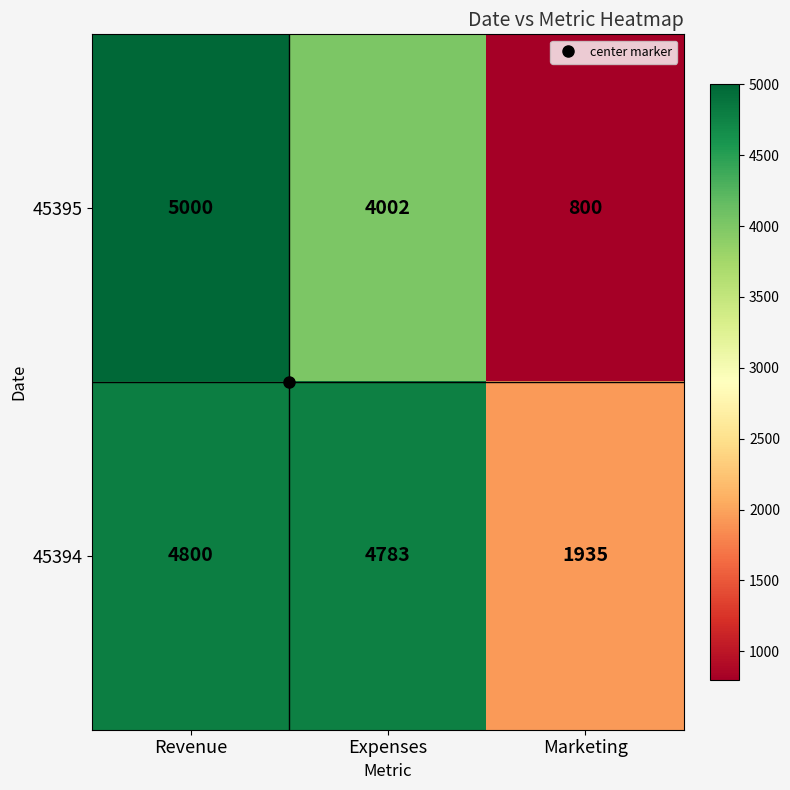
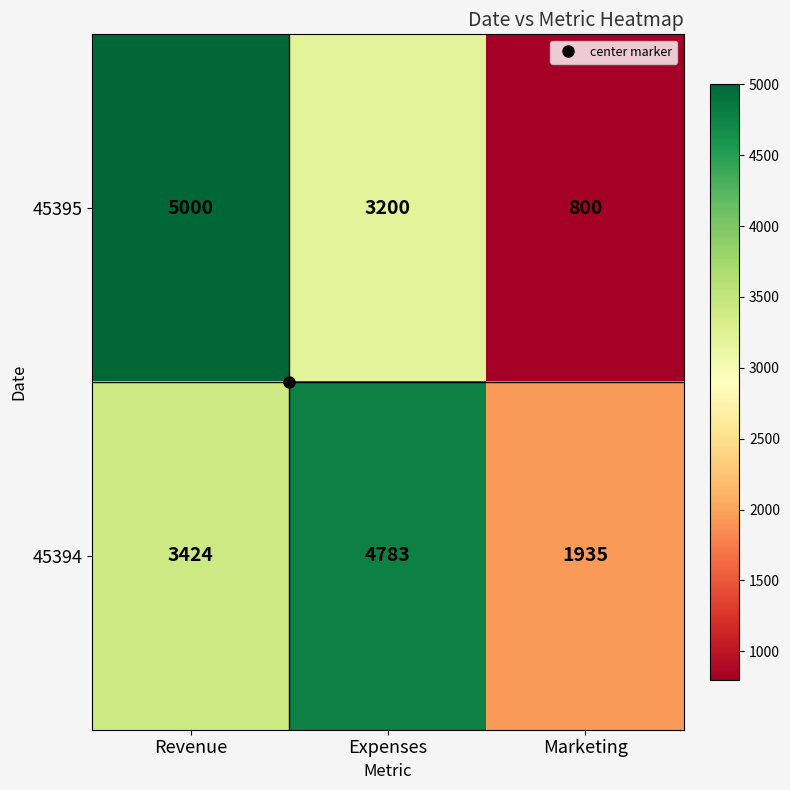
45395, Expenses: 4002 -> 3200
45394, Revenue: 4800 -> 3424
